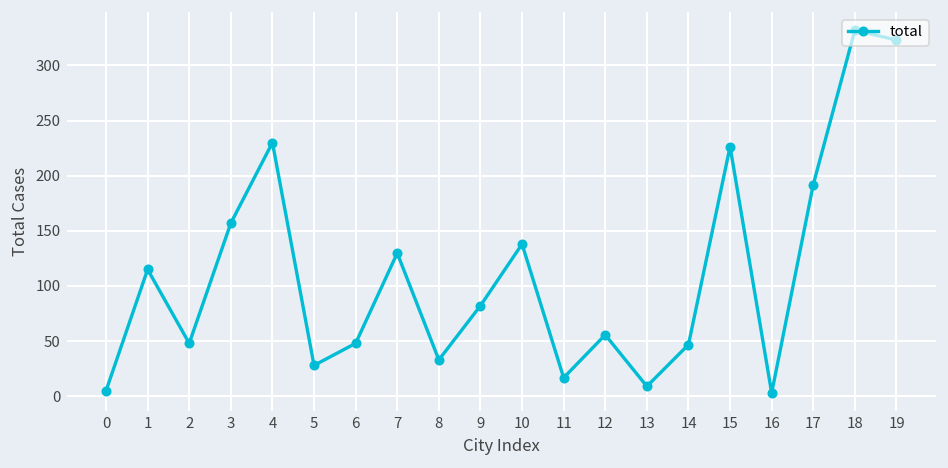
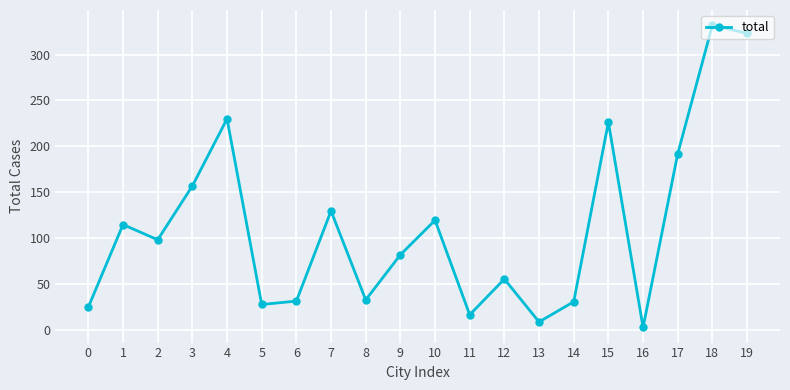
0: 10 -> 30
2: 50 -> 100
6: 50 -> 30
10: 140 -> 120
14: 50 -> 30
